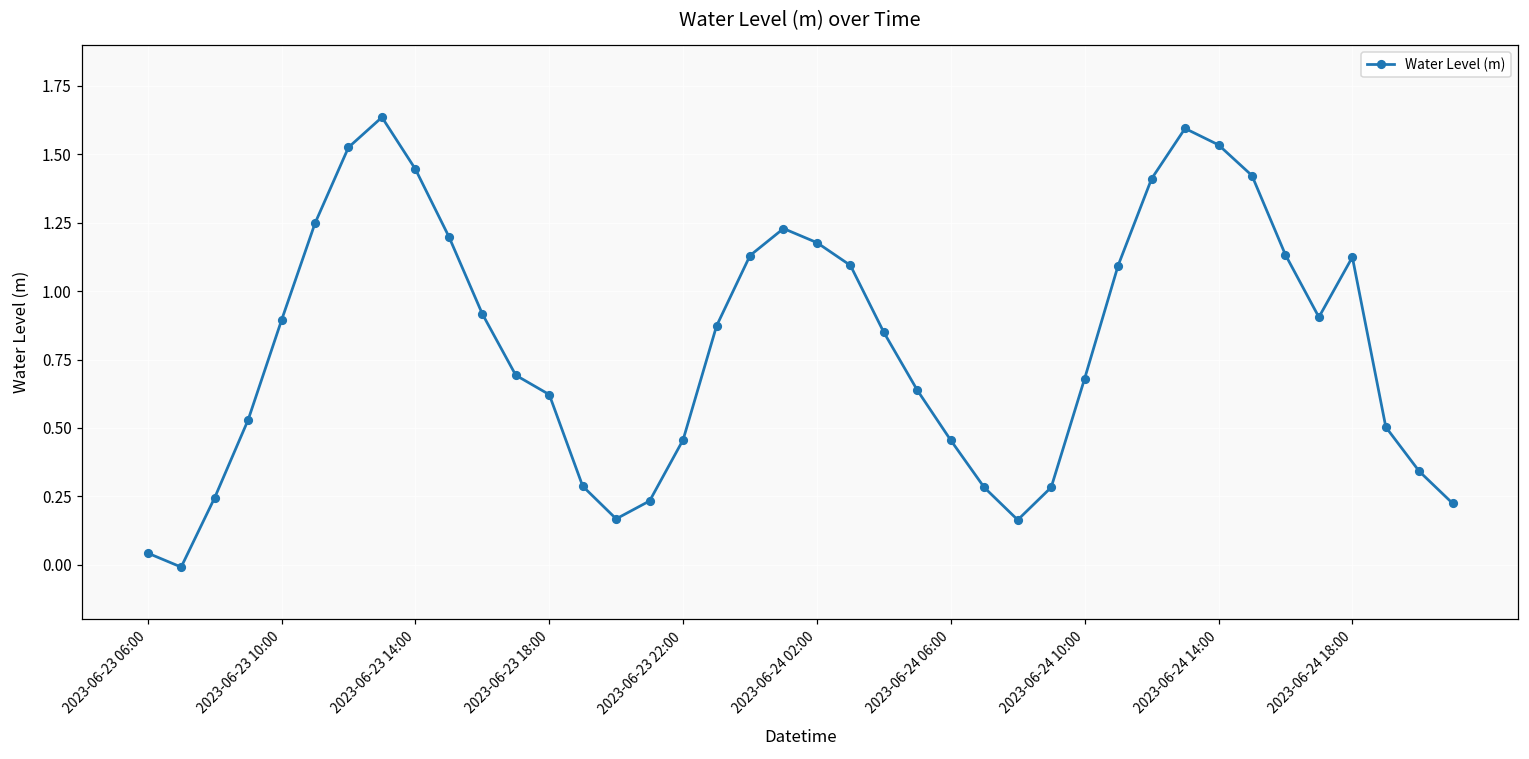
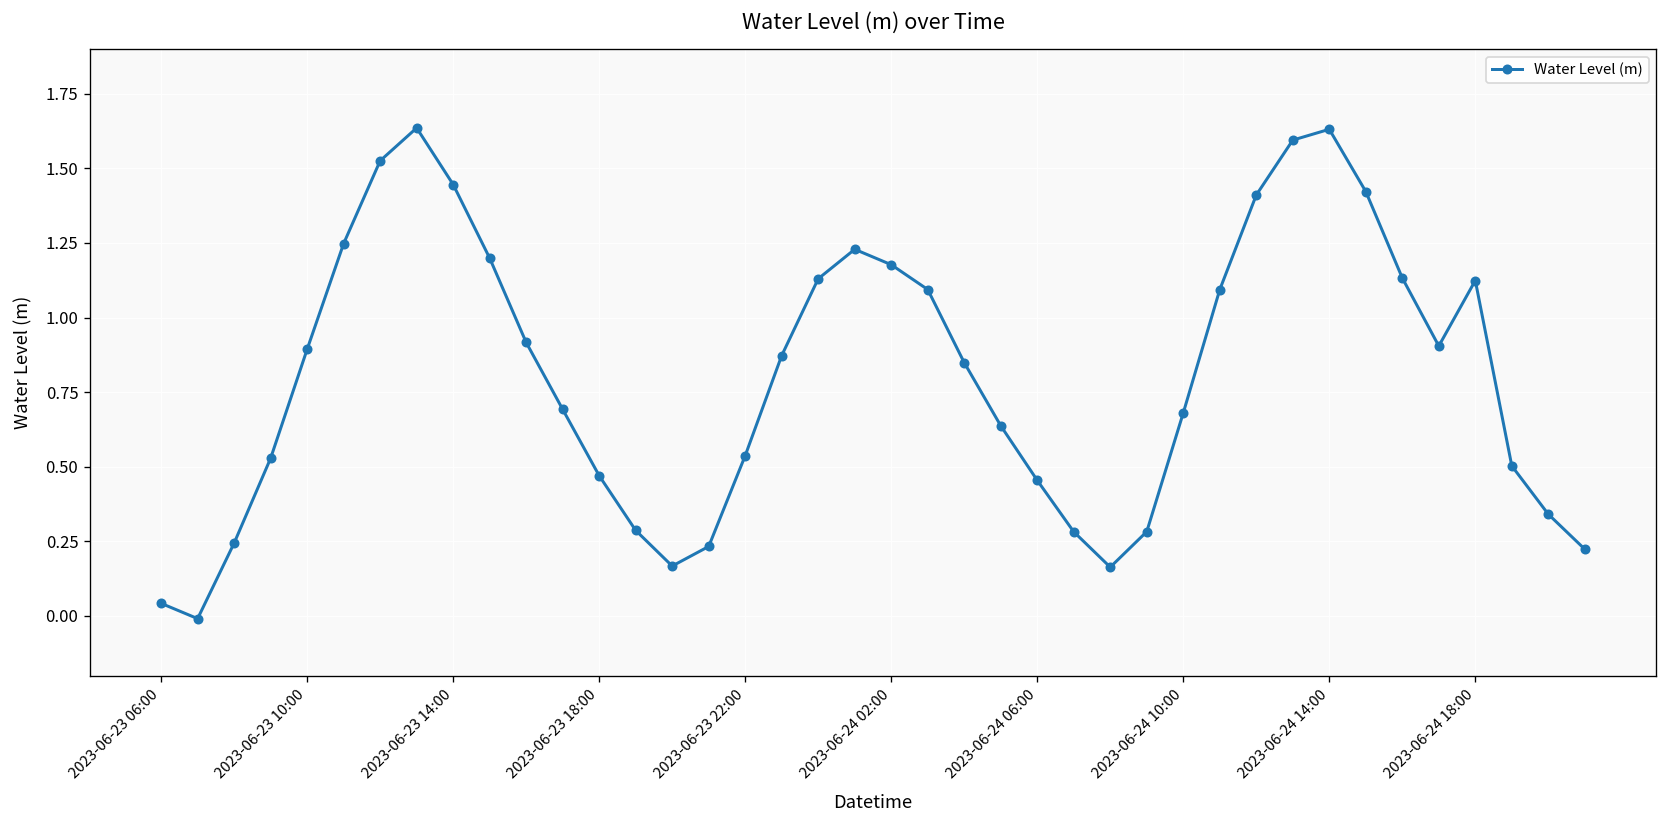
2023-06-23 18:00: 0.62 -> 0.47
2023-06-23 22:00: 0.46 -> 0.54
2023-06-24 14:00: 1.53 -> 1.63
